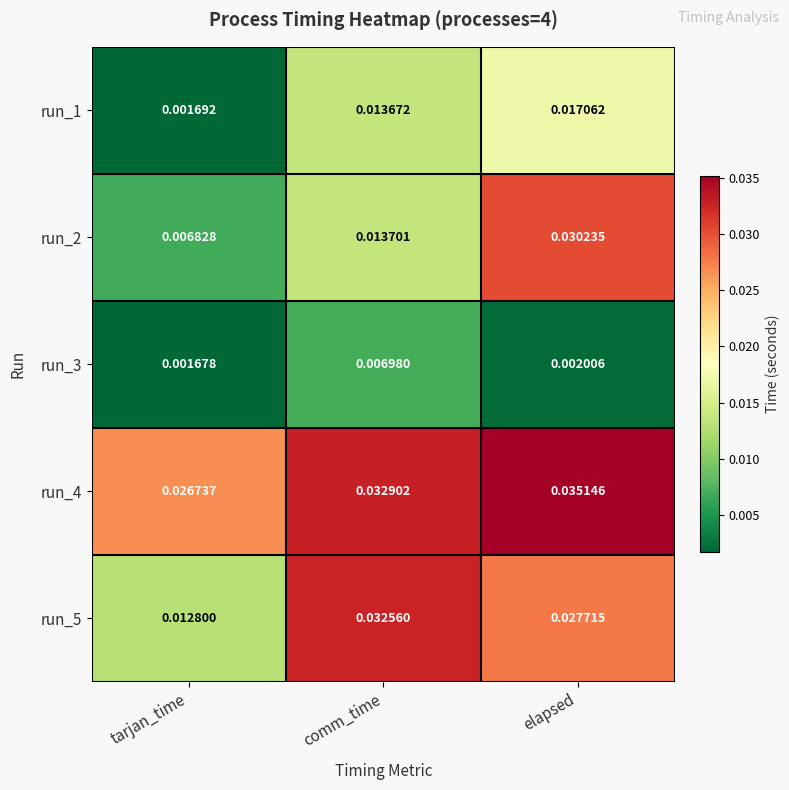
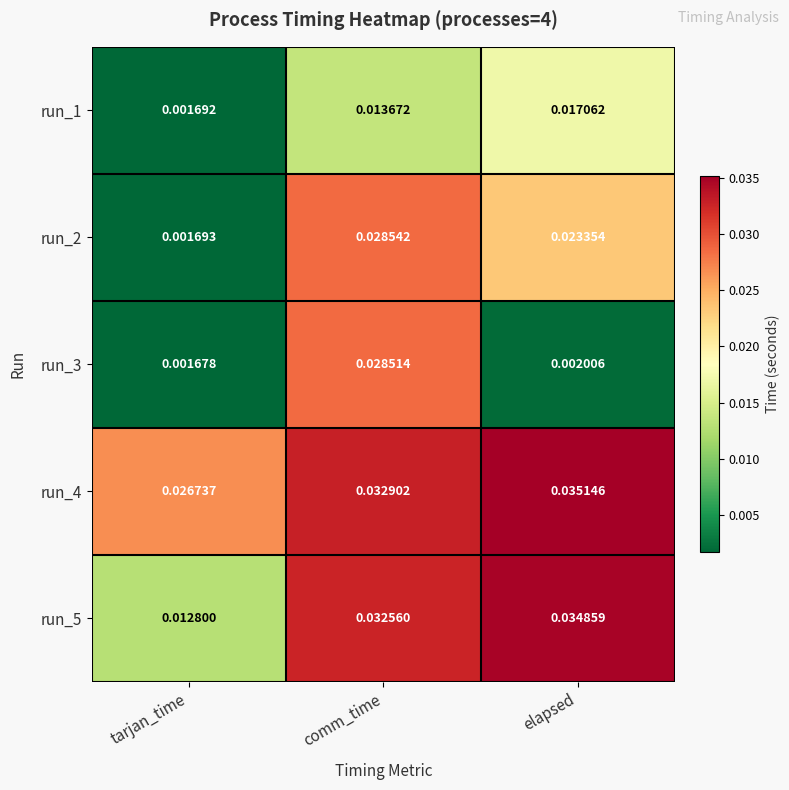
run_2, tarjan_time: 0.006828 -> 0.001693
run_2, comm_time: 0.013701 -> 0.028542
run_2, elapsed: 0.030235 -> 0.023354
run_3, comm_time: 0.006980 -> 0.028514
run_5, elapsed: 0.027715 -> 0.034859
